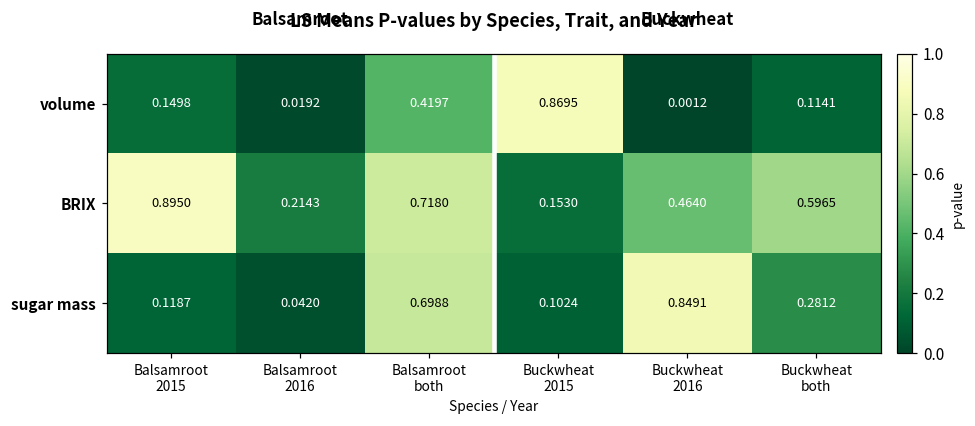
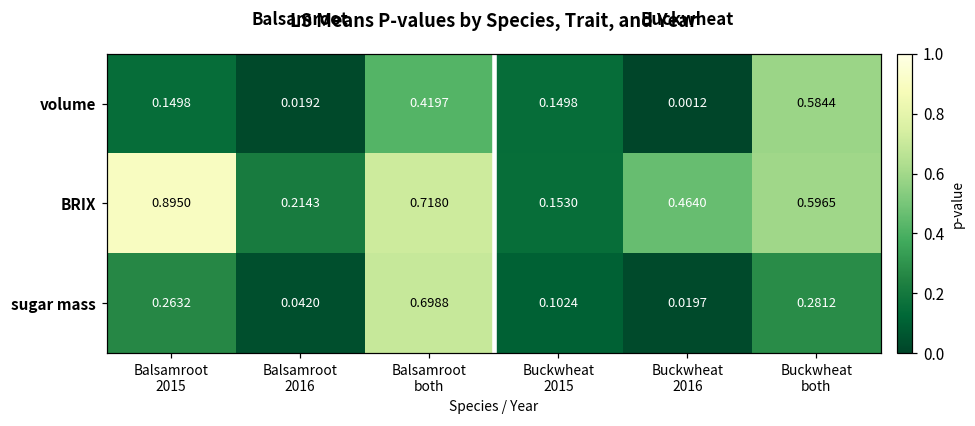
volume, Buckwheat 2015: 0.8695 -> 0.1498
volume, Buckwheat both: 0.1141 -> 0.5844
sugar mass, Balsamroot 2015: 0.1187 -> 0.2632
sugar mass, Buckwheat 2016: 0.8491 -> 0.0197
